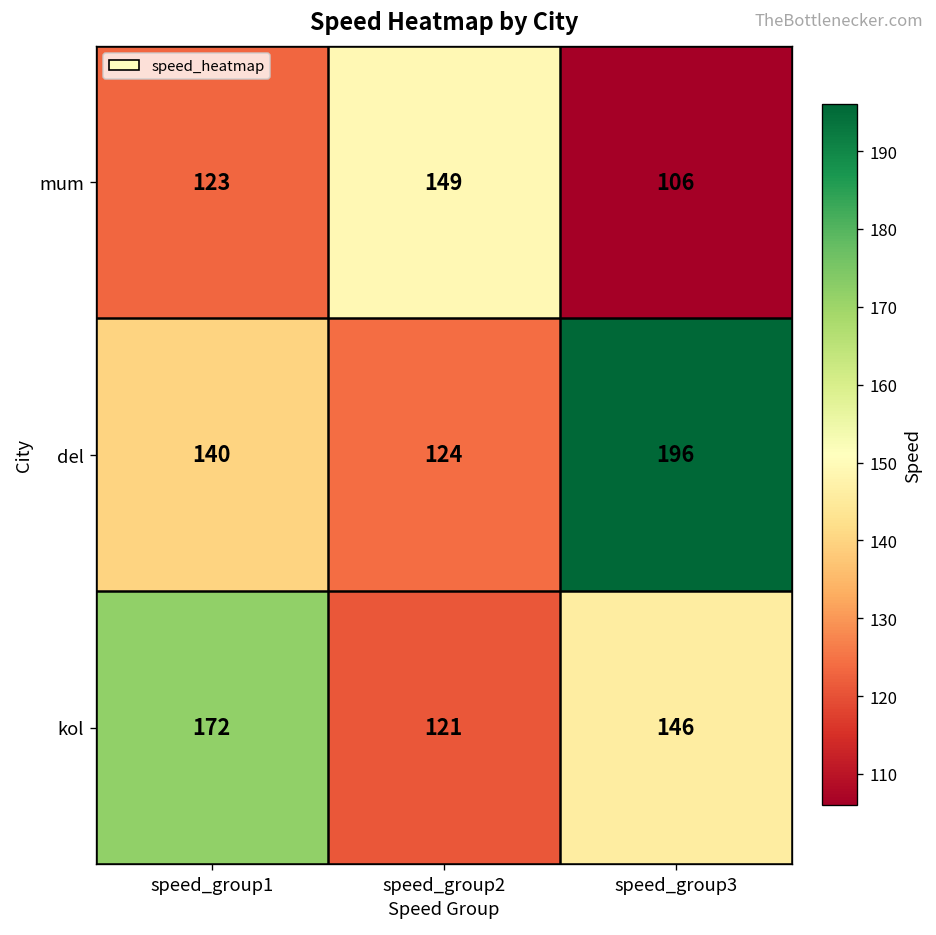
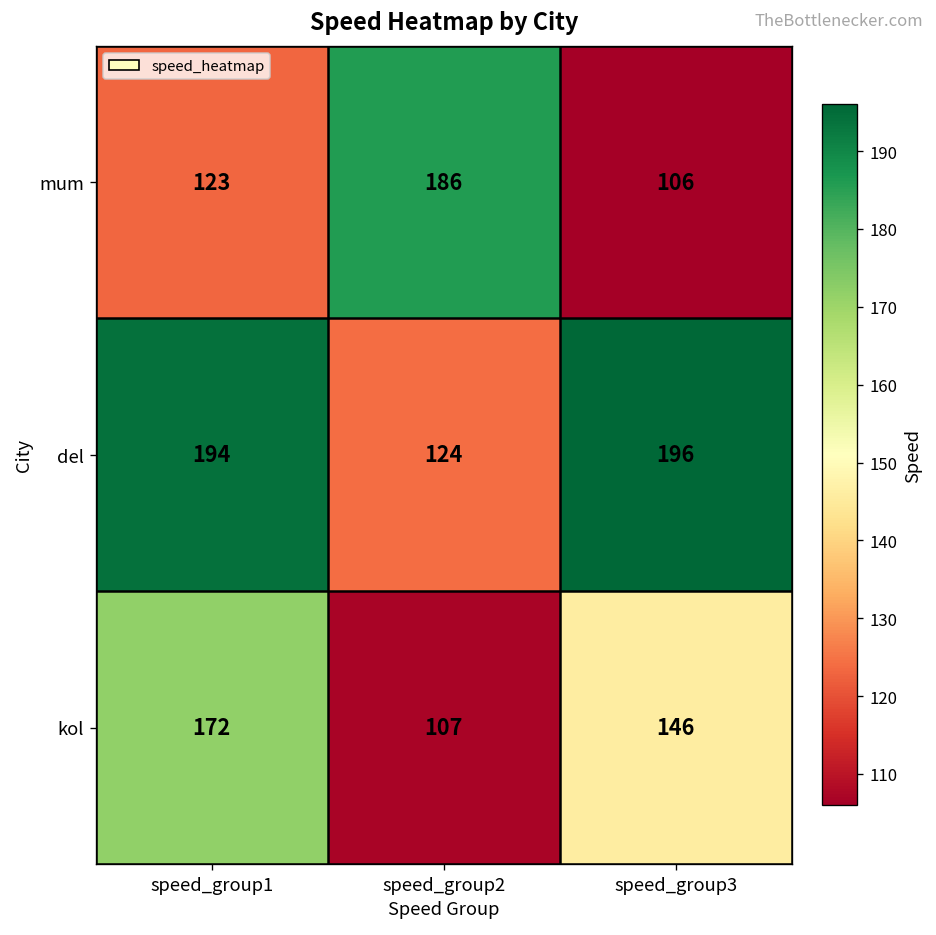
mum, speed_group2: 149 -> 186
del, speed_group1: 140 -> 194
kol, speed_group2: 121 -> 107
